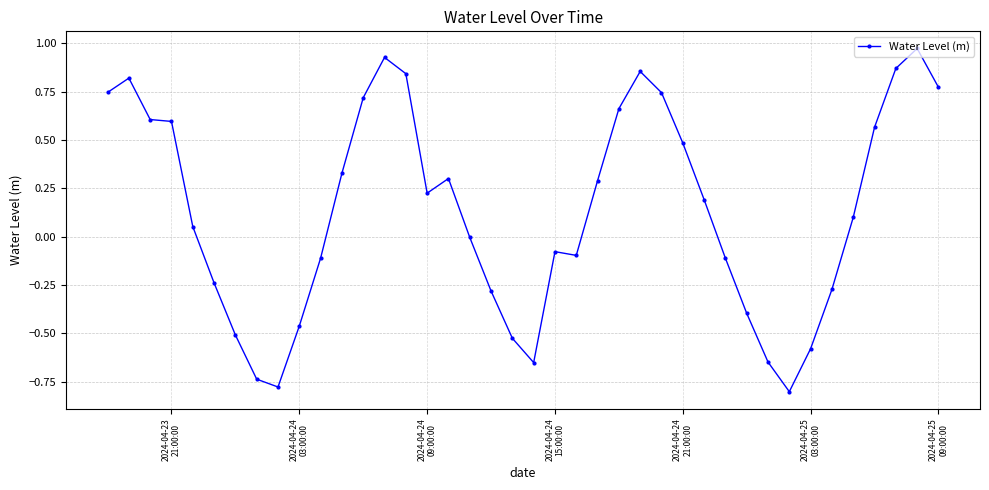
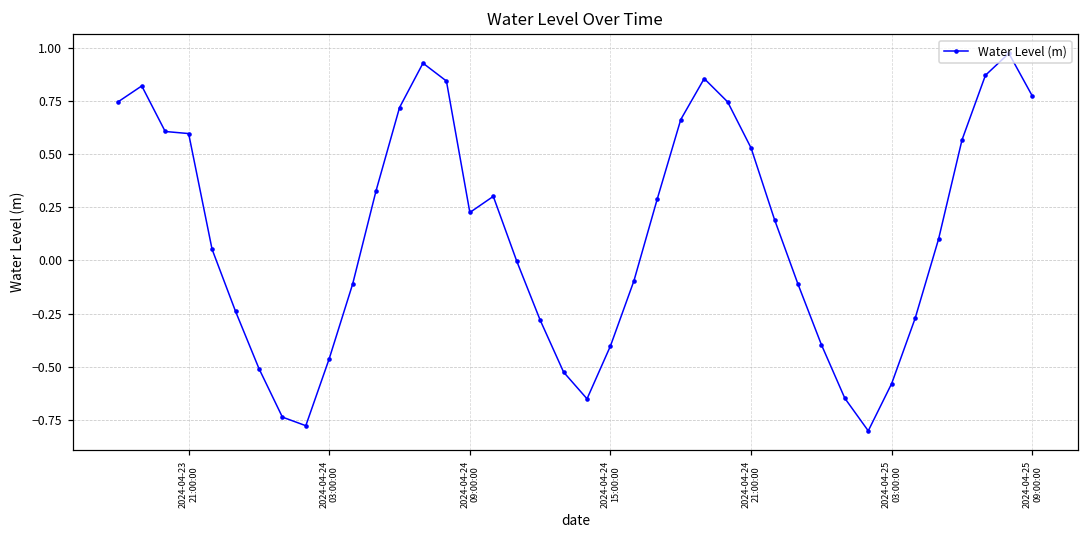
2024-04-24 15:00:00: -0.08 -> -0.40
2024-04-24 21:00:00: 0.48 -> 0.53
